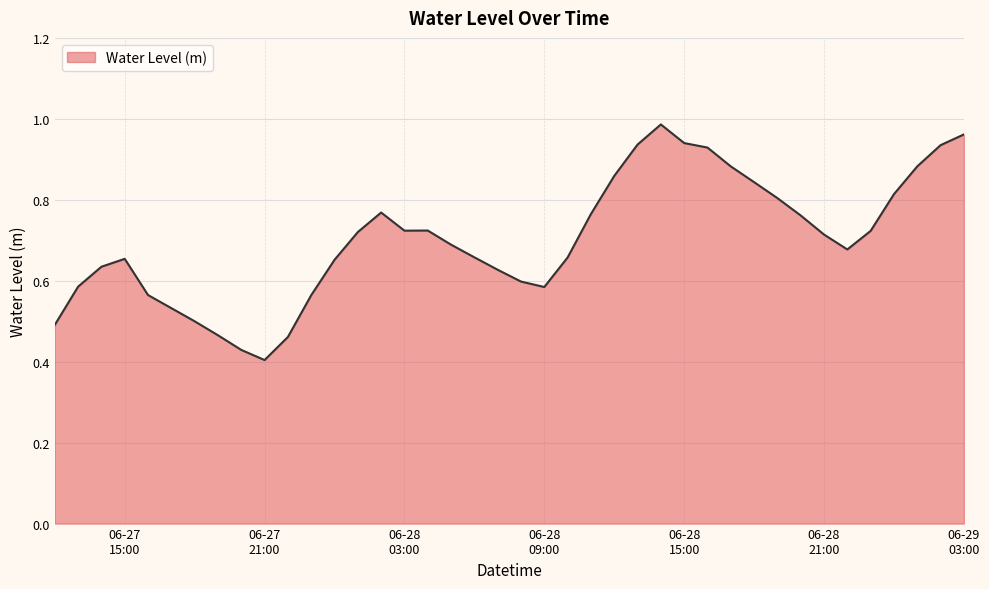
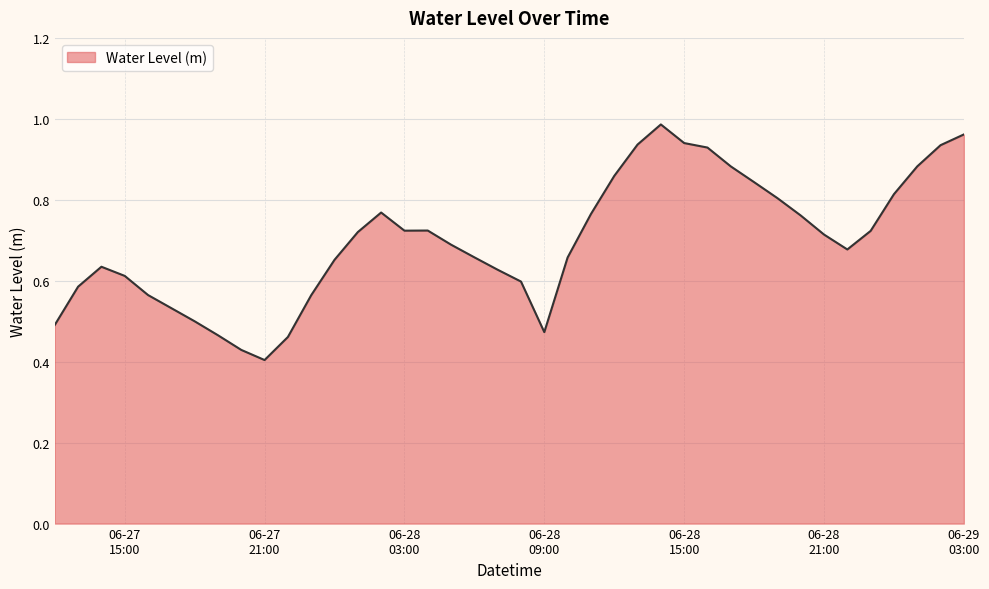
06-27 15:00: 0.65 -> 0.61
06-28 09:00: 0.58 -> 0.47
